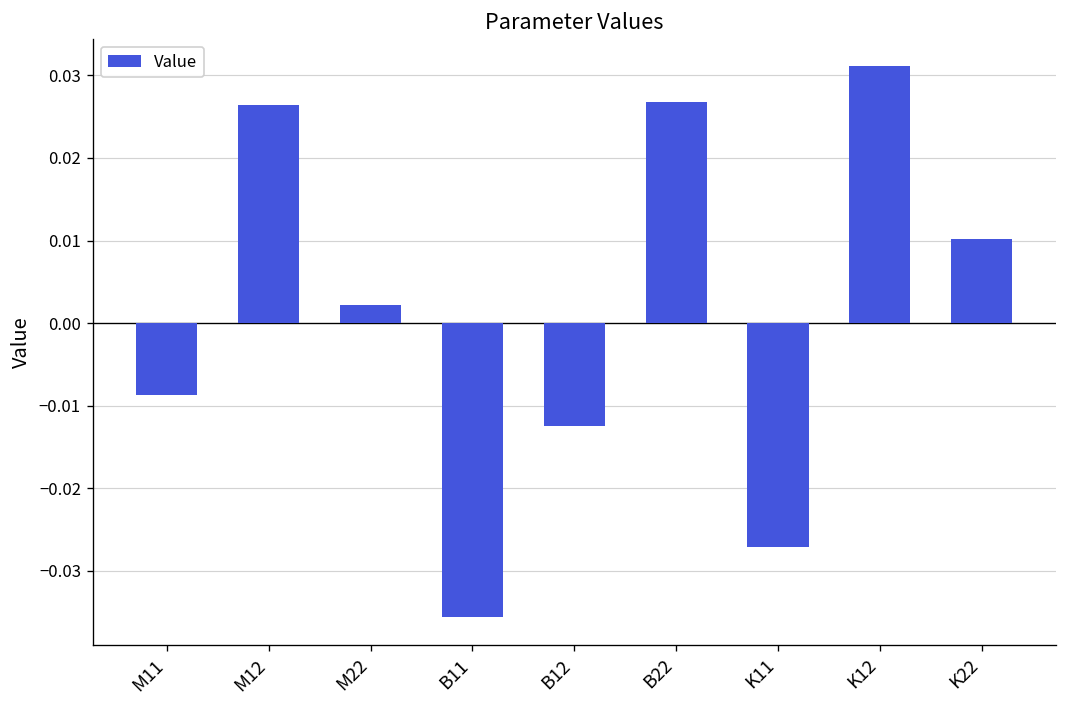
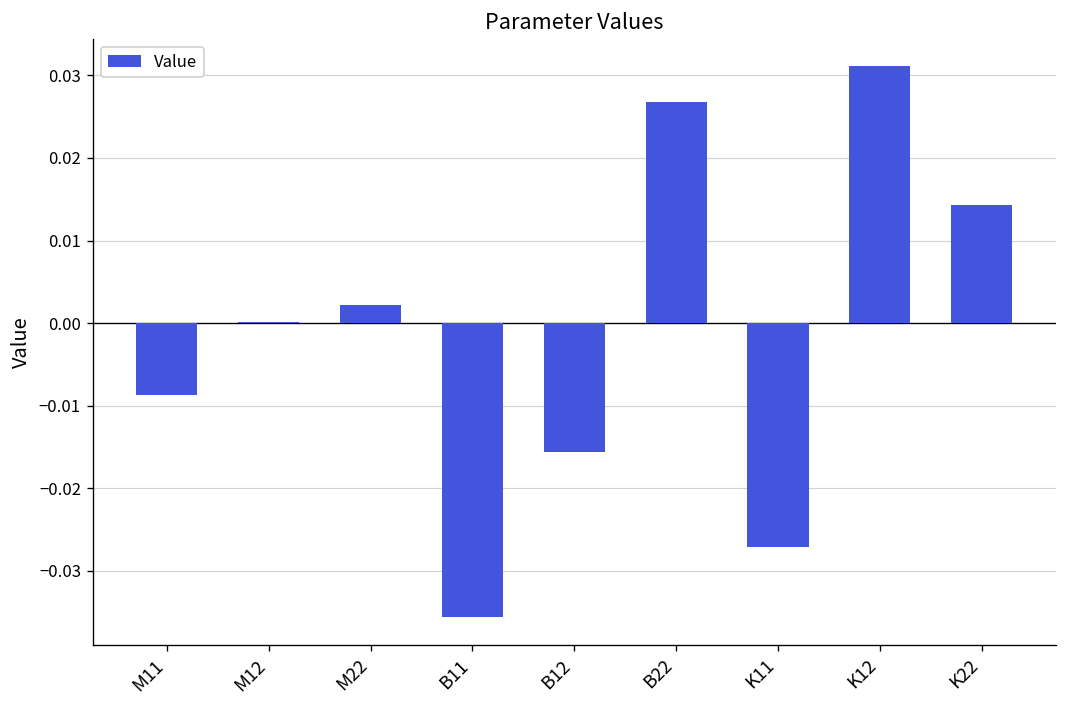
M12: 0.026 -> 0.000
B12: -0.012 -> -0.016
K22: 0.010 -> 0.014
